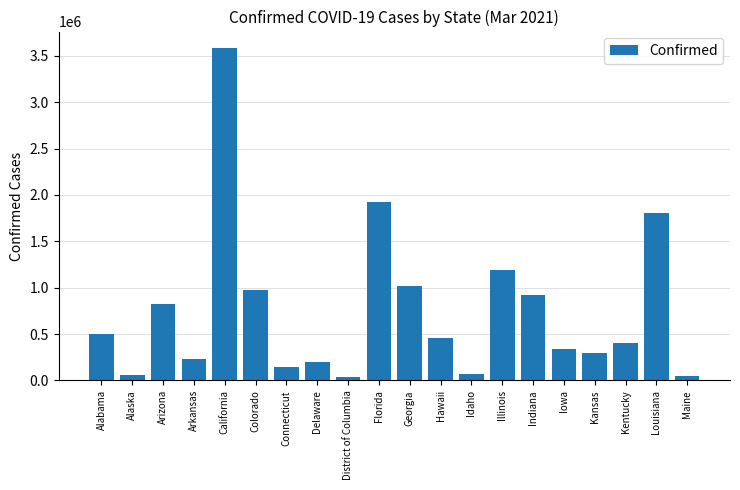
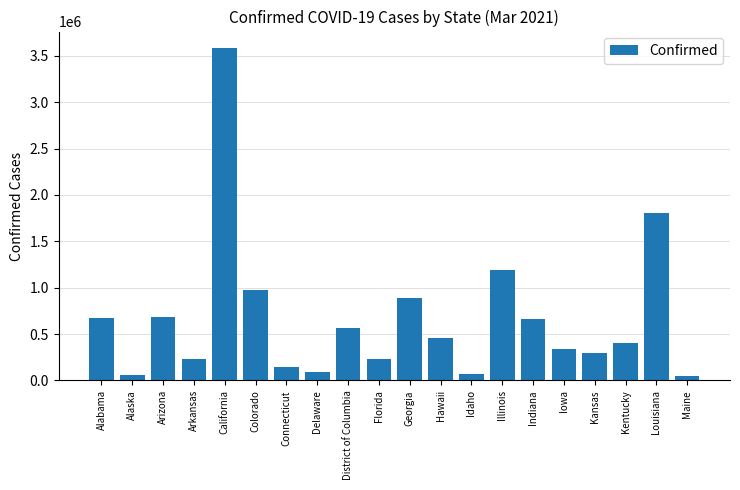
Alabama: 500000 -> 700000
Arizona: 800000 -> 700000
Delaware: 200000 -> 100000
District of Columbia: 0 -> 600000
Florida: 1900000 -> 200000
Georgia: 1000000 -> 900000
Indiana: 900000 -> 700000
